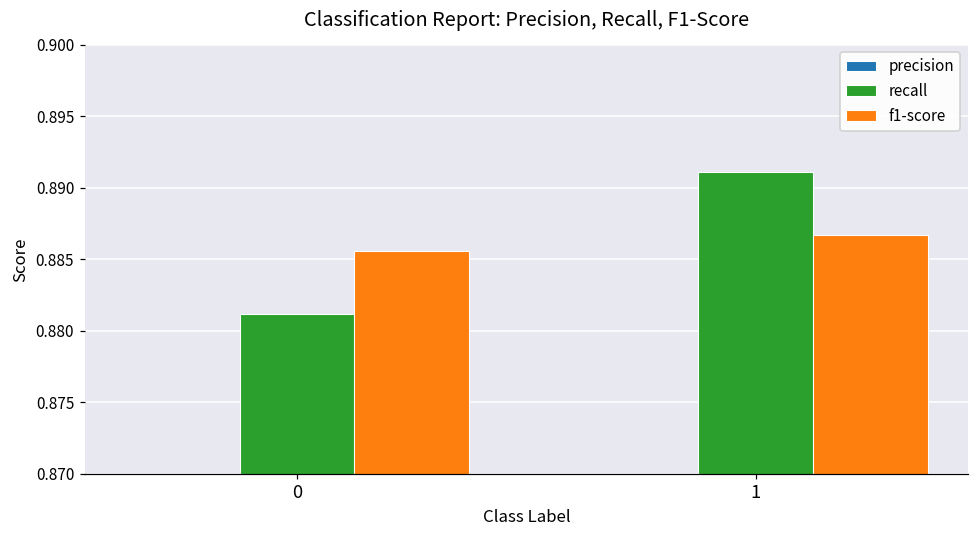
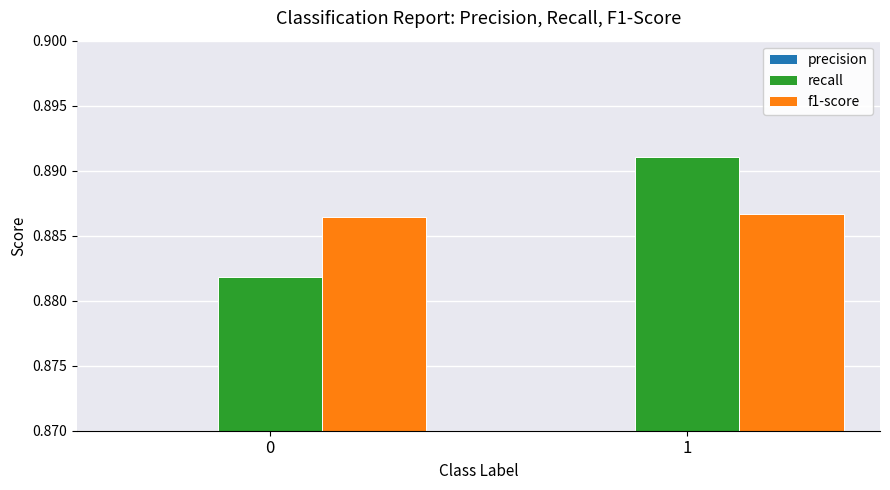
recall, 0: 0.8812 -> 0.8818
f1-score, 0: 0.8856 -> 0.8864
